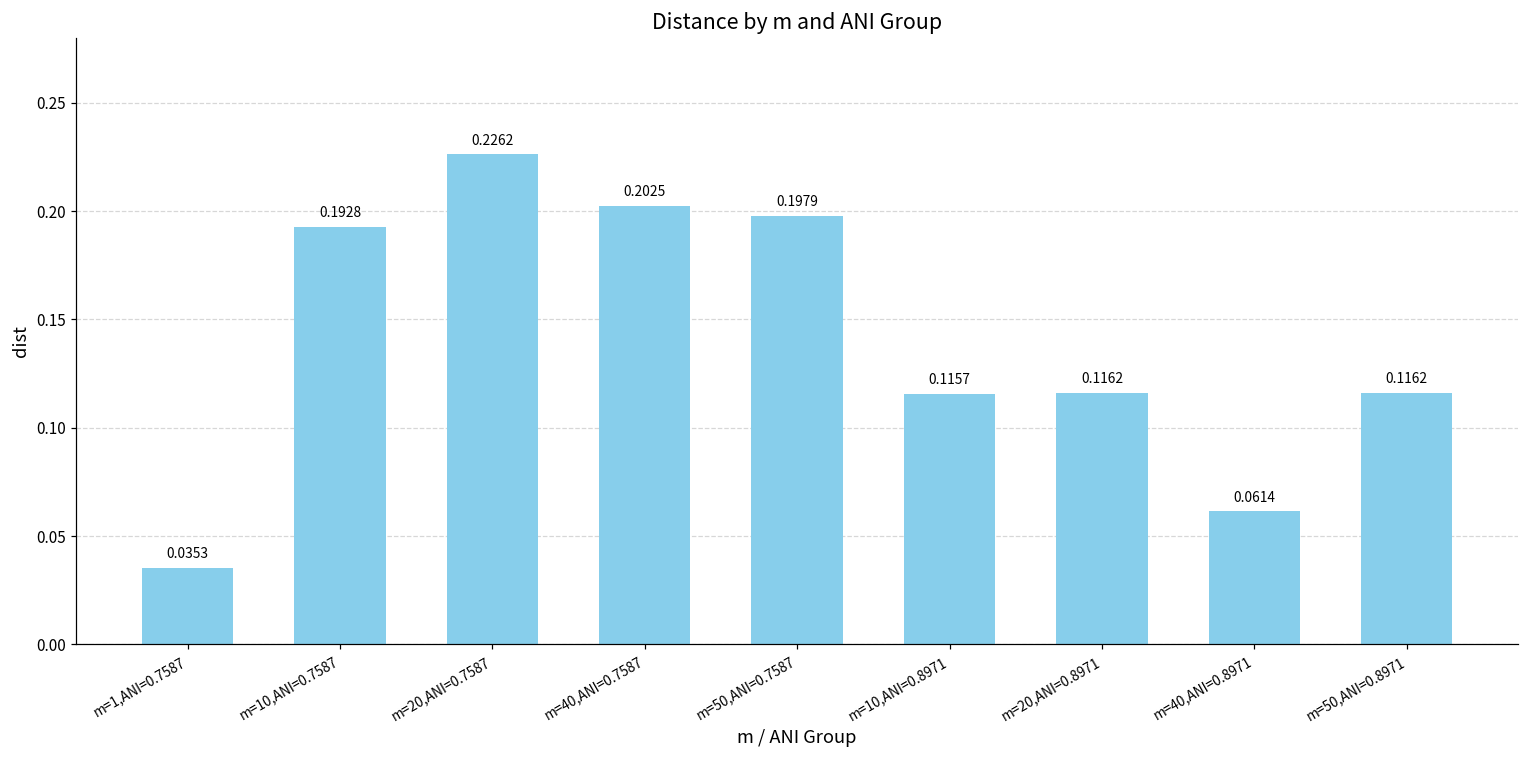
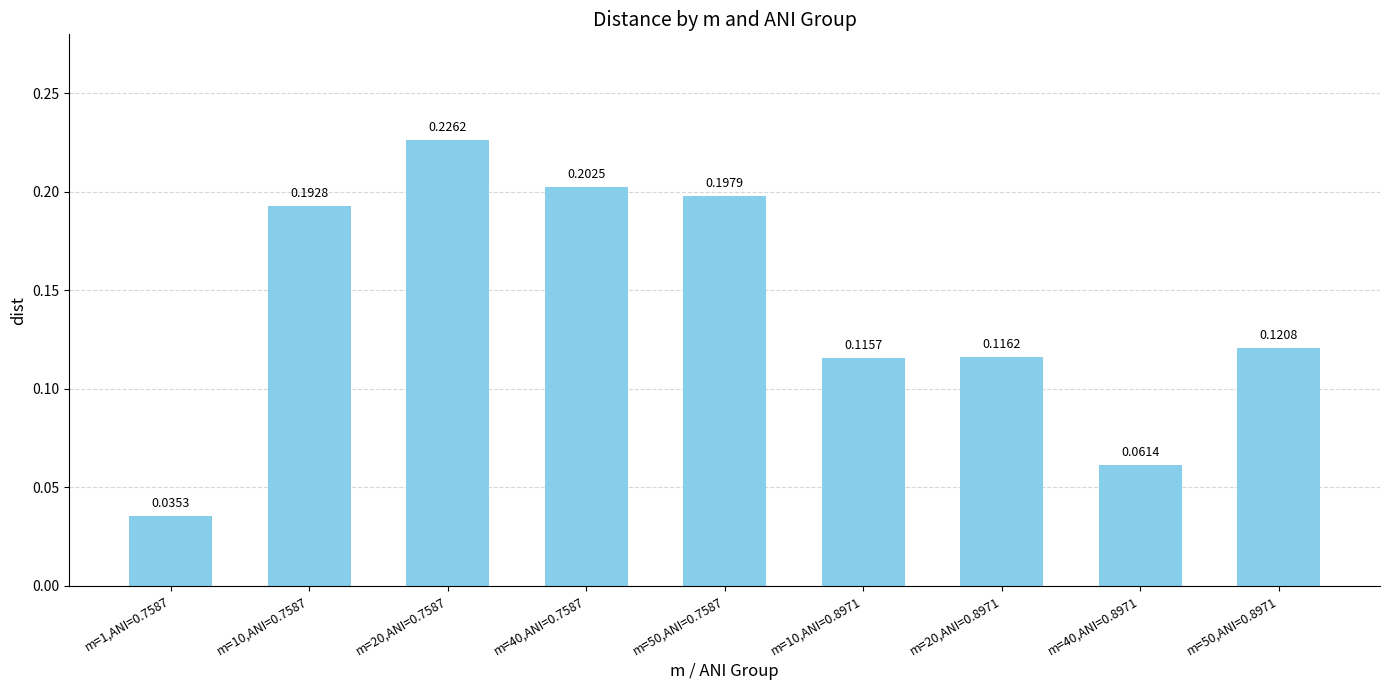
m=50,ANI=0.8971: 0.1162 -> 0.1208
